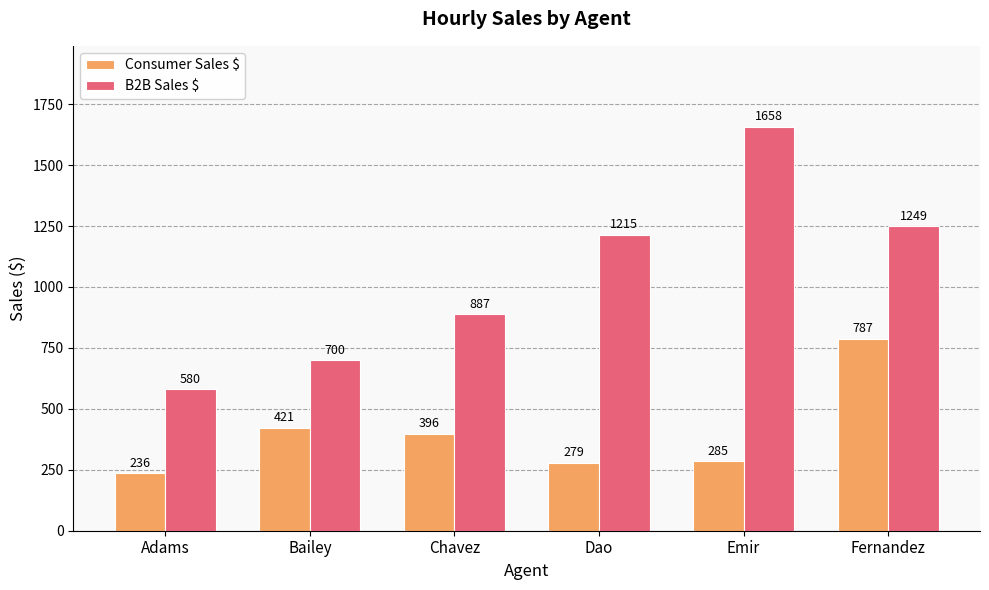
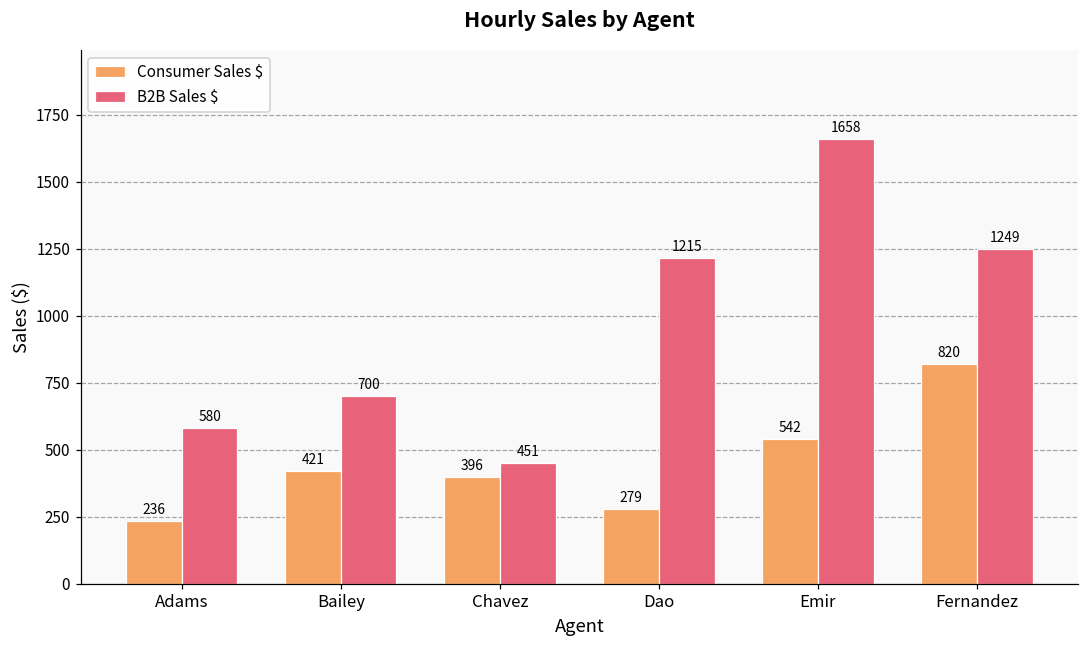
B2B Sales $, Chavez: 887 -> 451
Consumer Sales $, Emir: 285 -> 542
Consumer Sales $, Fernandez: 787 -> 820
